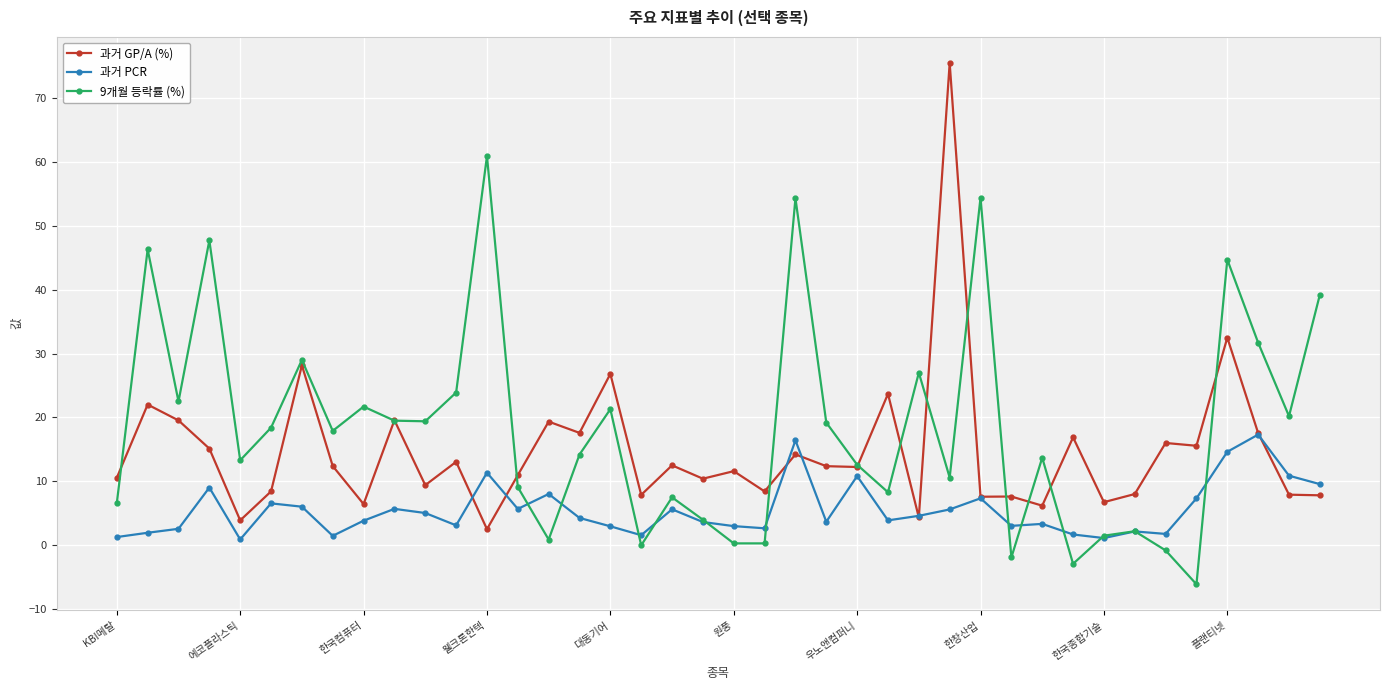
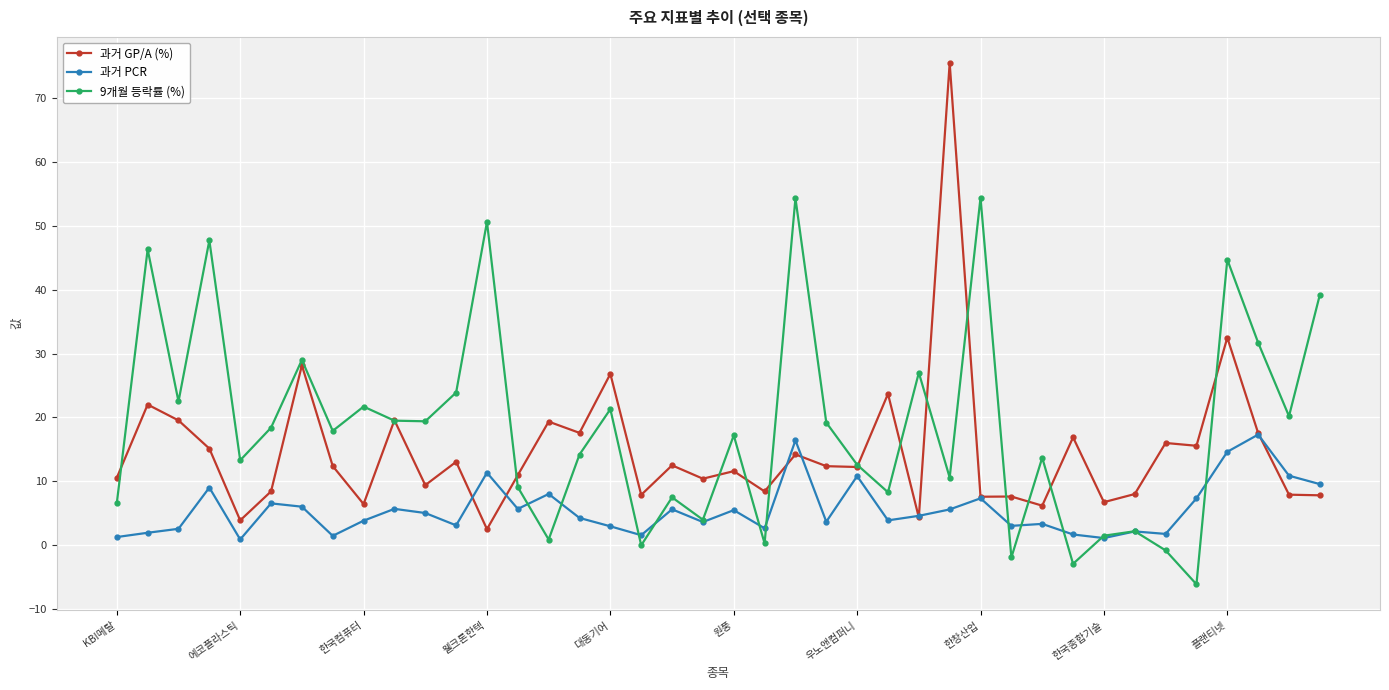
9개월 등락률 (%), 웰크론한텍: 61 -> 51
과거 PCR, 원풍: 3 -> 6
9개월 등락률 (%), 원풍: 0 -> 17
